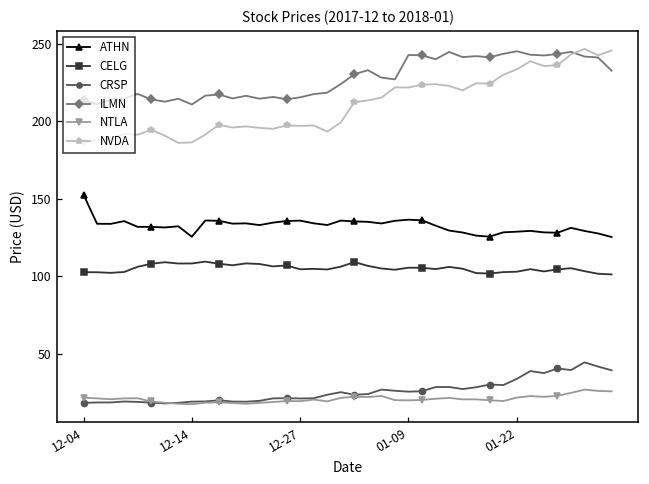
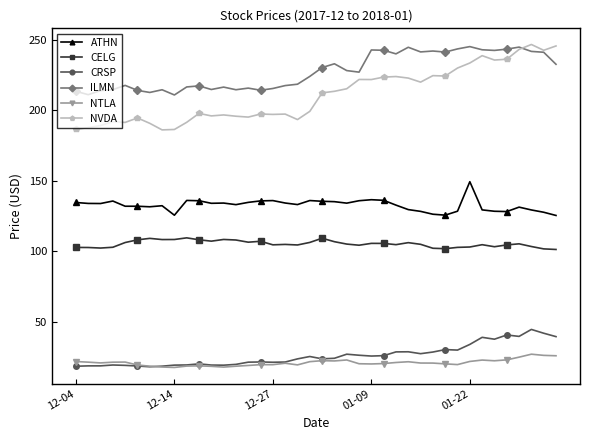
ATHN, 12-04: 153 -> 135
ATHN, 01-22: 129 -> 149
